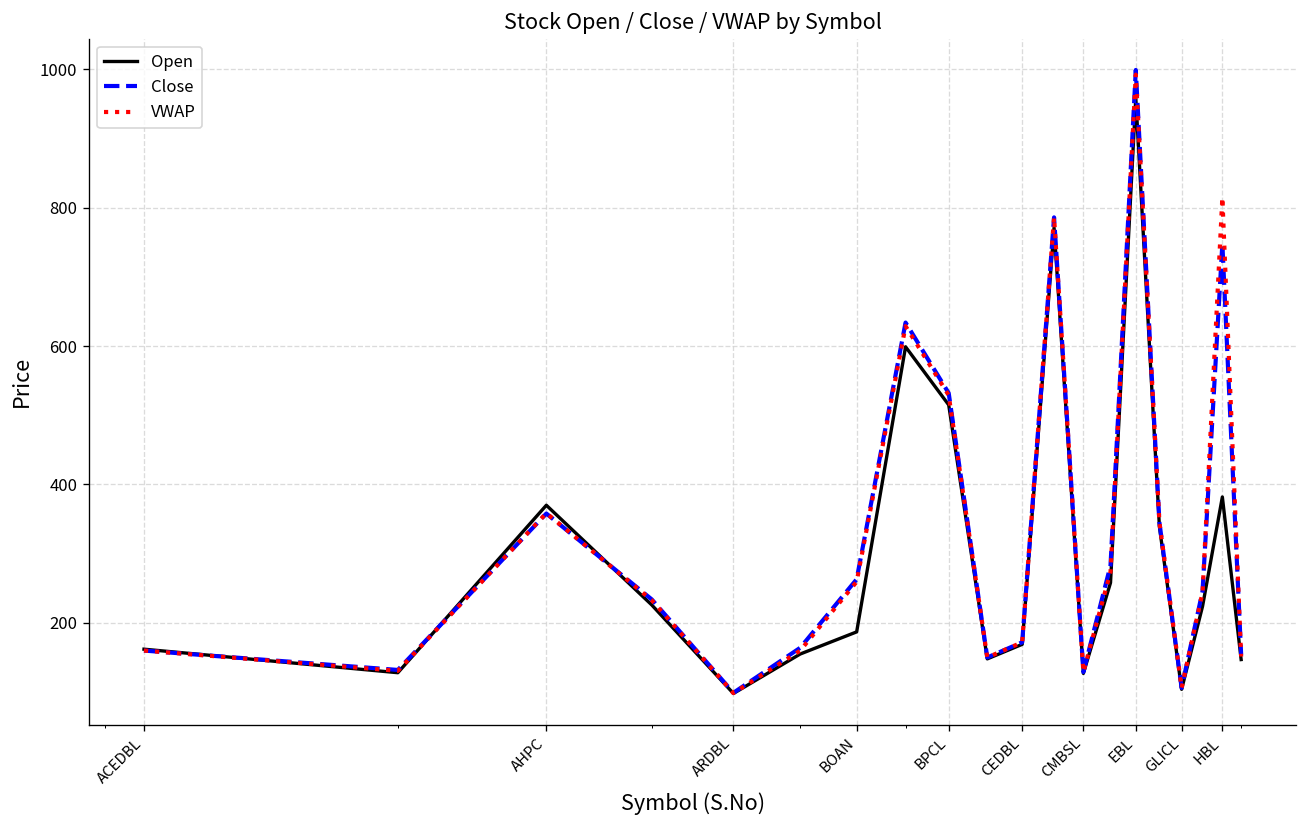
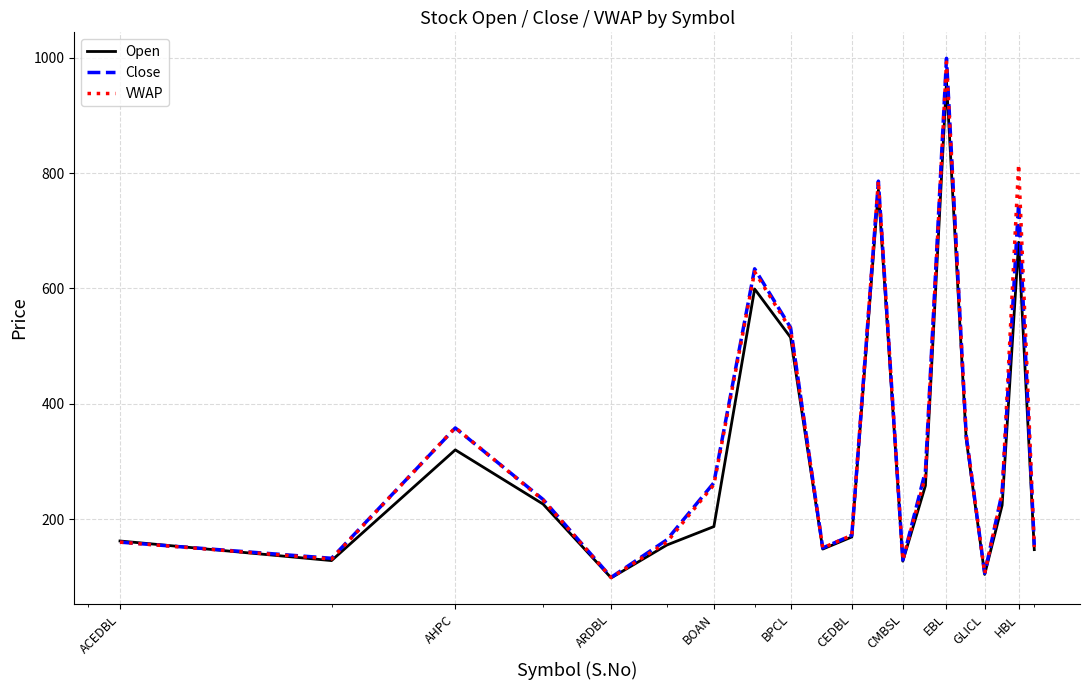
Open, AHPC: 370 -> 320
Open, HBL: 380 -> 680
